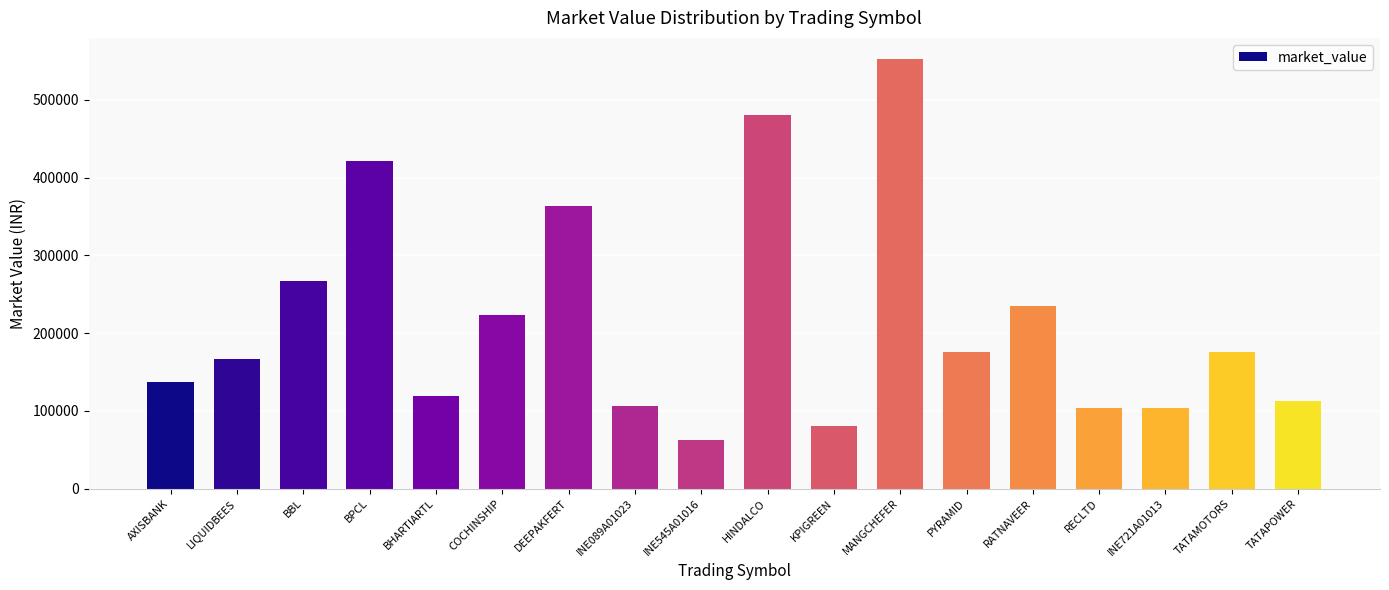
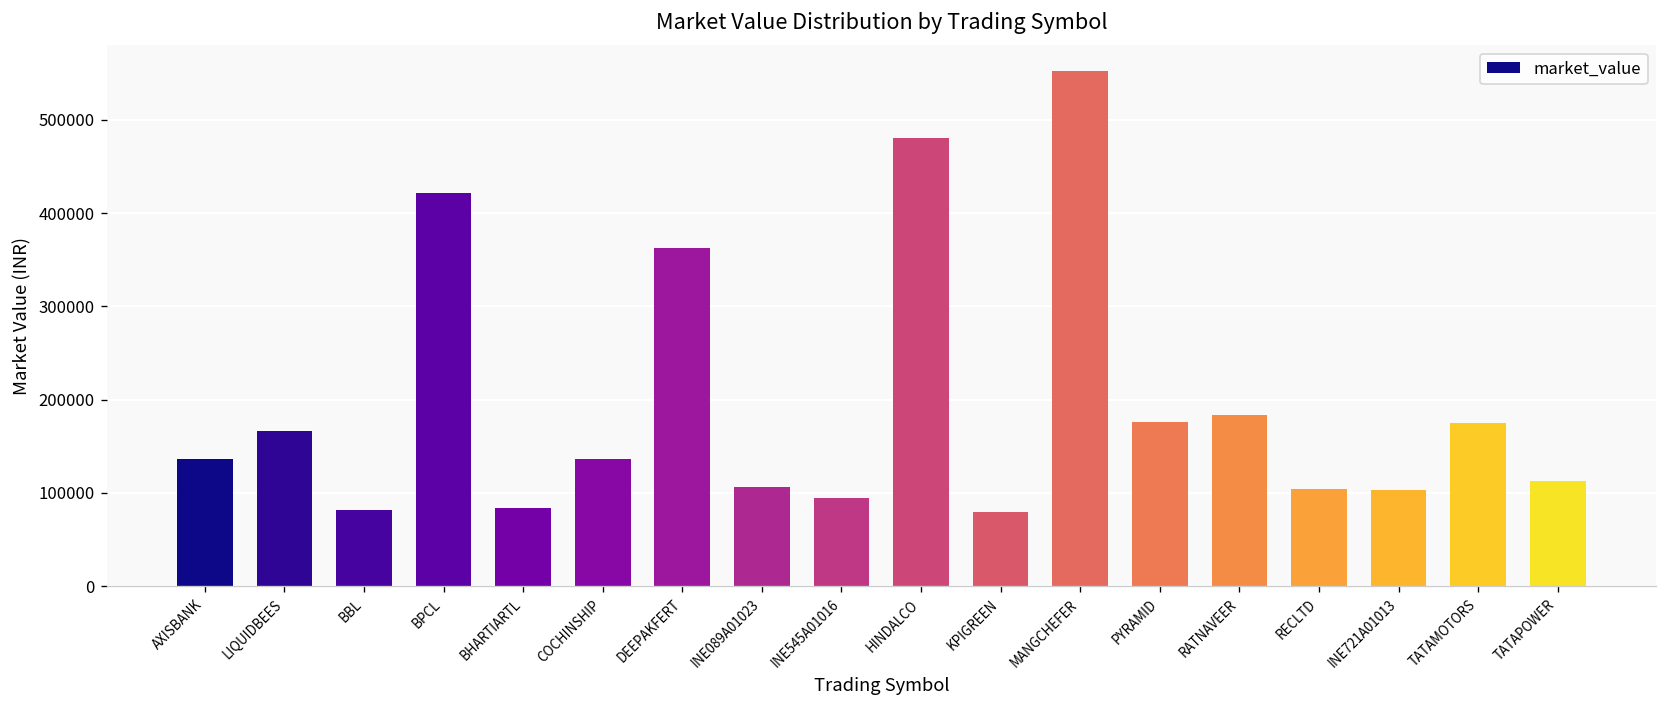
BBL: 270000 -> 80000
BHARTIARTL: 120000 -> 80000
COCHINSHIP: 220000 -> 140000
INE545A01016: 60000 -> 100000
RATNAVEER: 240000 -> 180000
